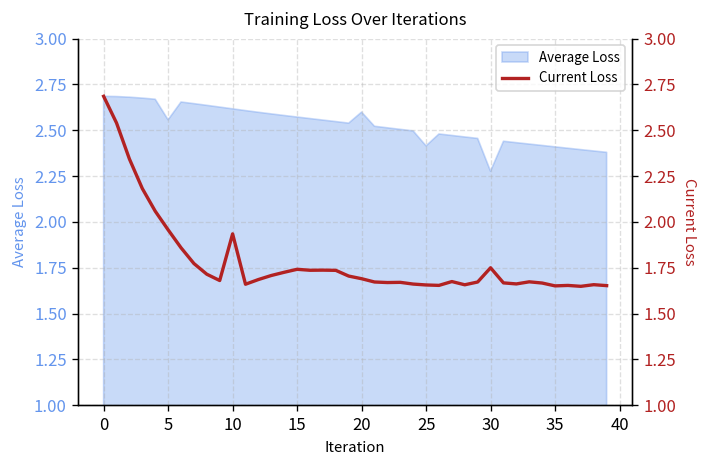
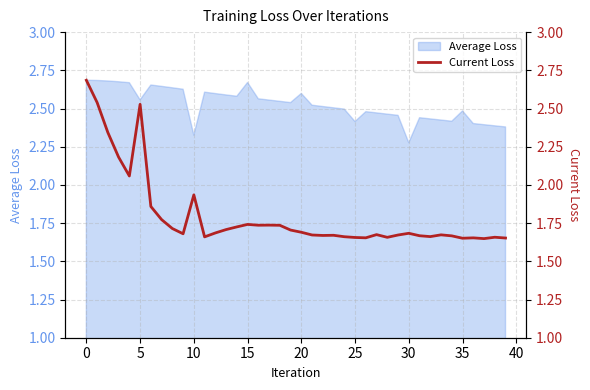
Average Loss, 10: 2.62 -> 2.33
Average Loss, 15: 2.57 -> 2.67
Average Loss, 35: 2.41 -> 2.48
Current Loss, 5: 1.96 -> 2.53
Current Loss, 30: 1.75 -> 1.68
